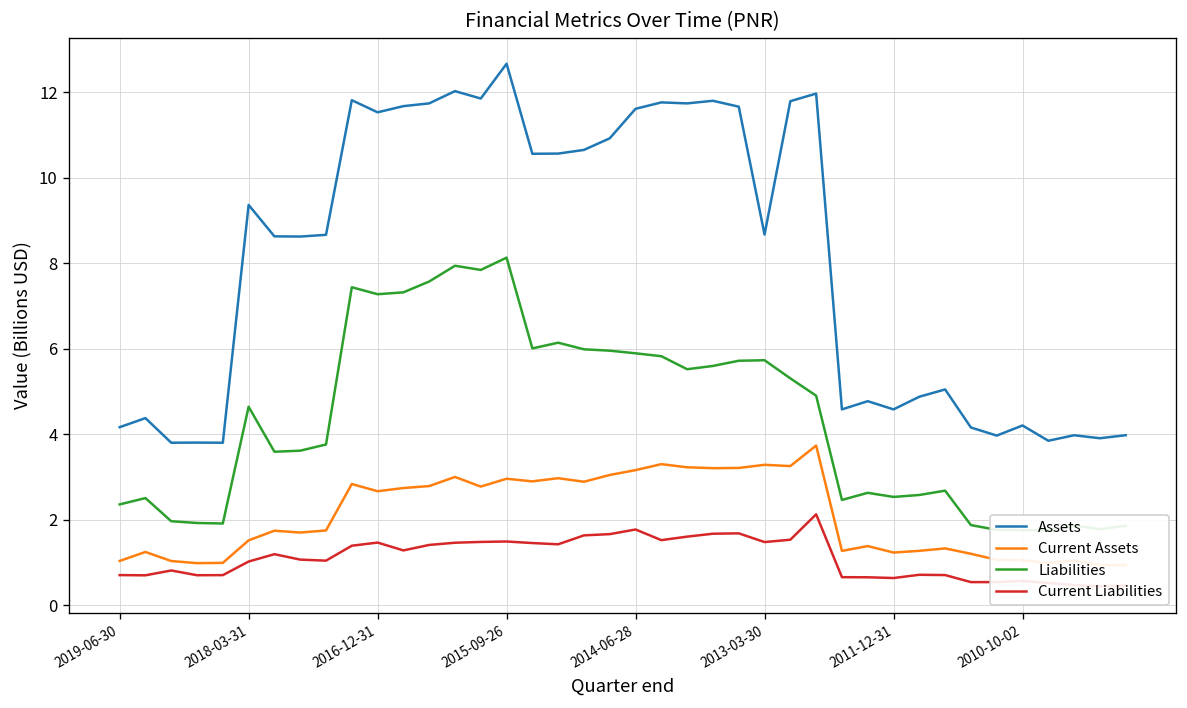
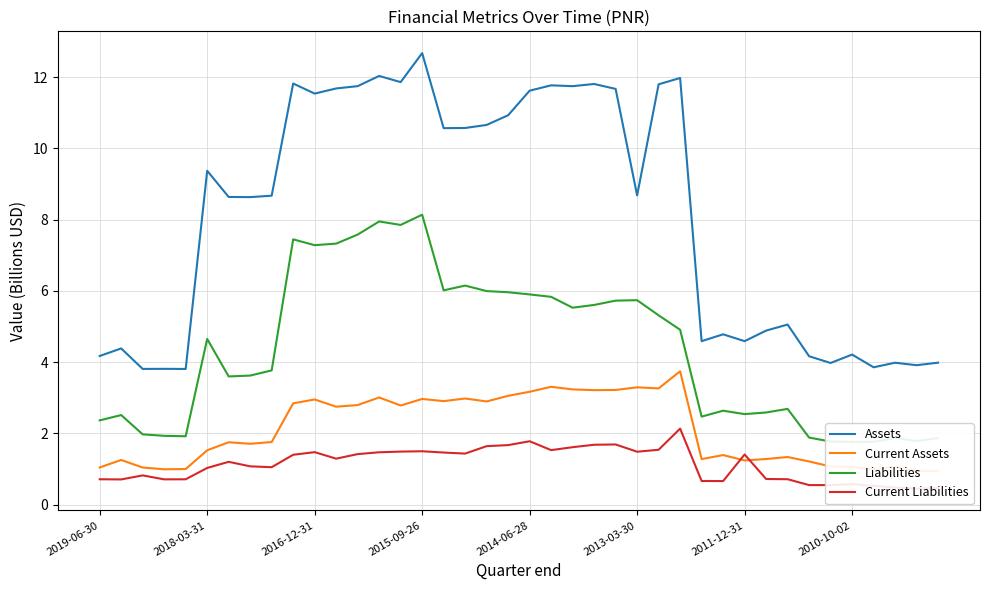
Current Assets, 2016-12-31: 2.7 -> 2.9
Current Liabilities, 2011-12-31: 0.6 -> 1.4
